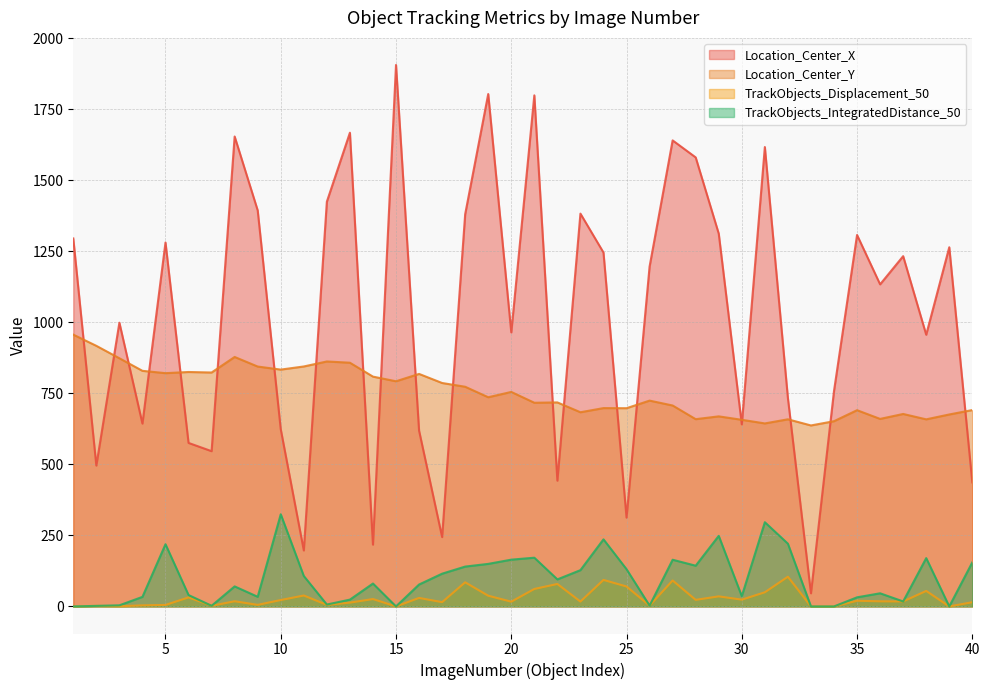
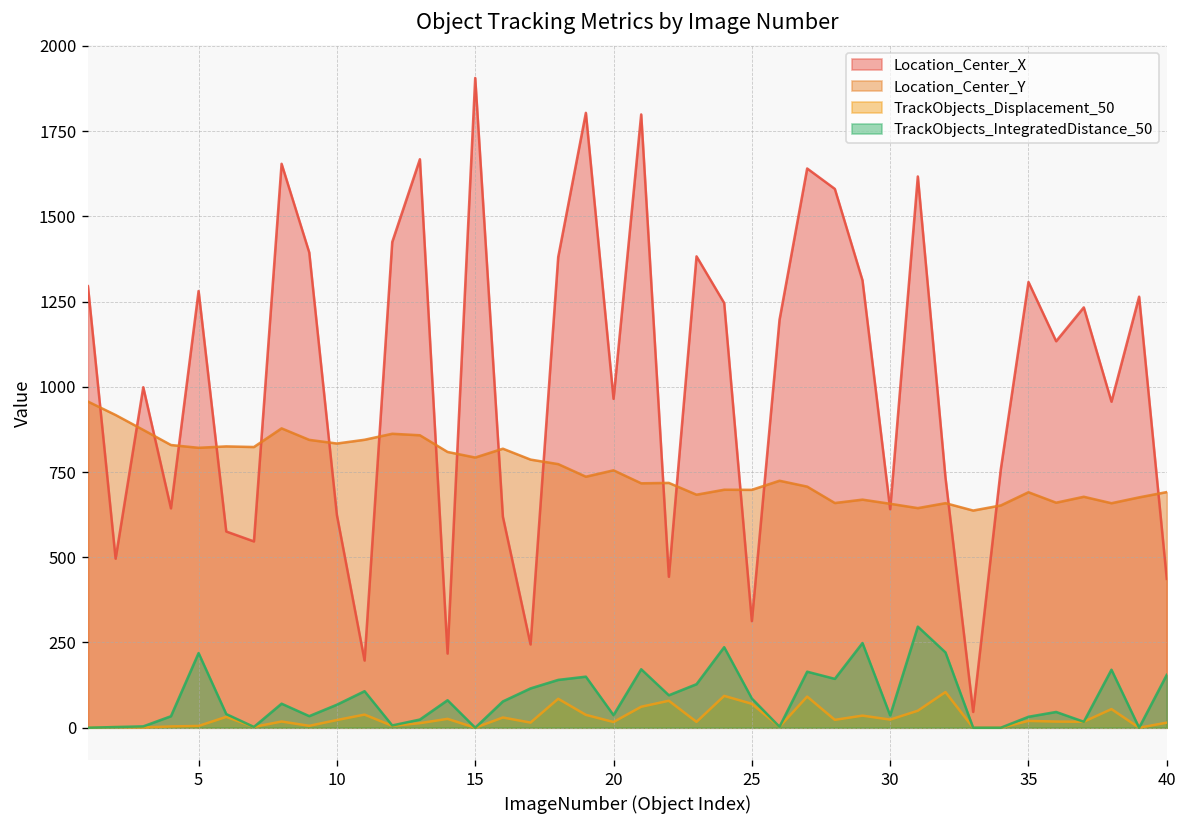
TrackObjects_IntegratedDistance_50, 10: 320 -> 70
TrackObjects_IntegratedDistance_50, 20: 160 -> 40
TrackObjects_IntegratedDistance_50, 25: 130 -> 90
